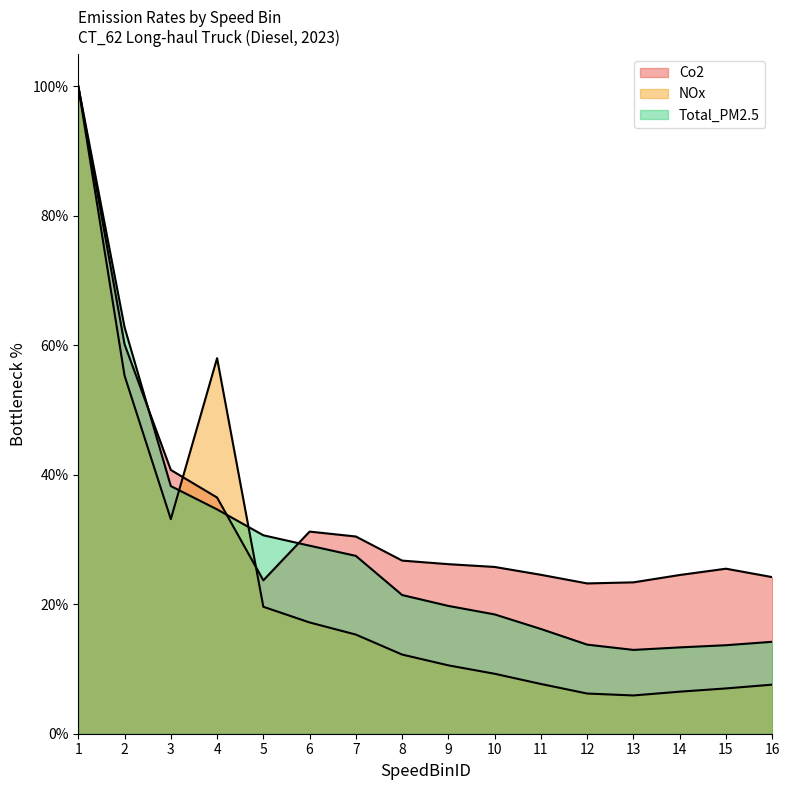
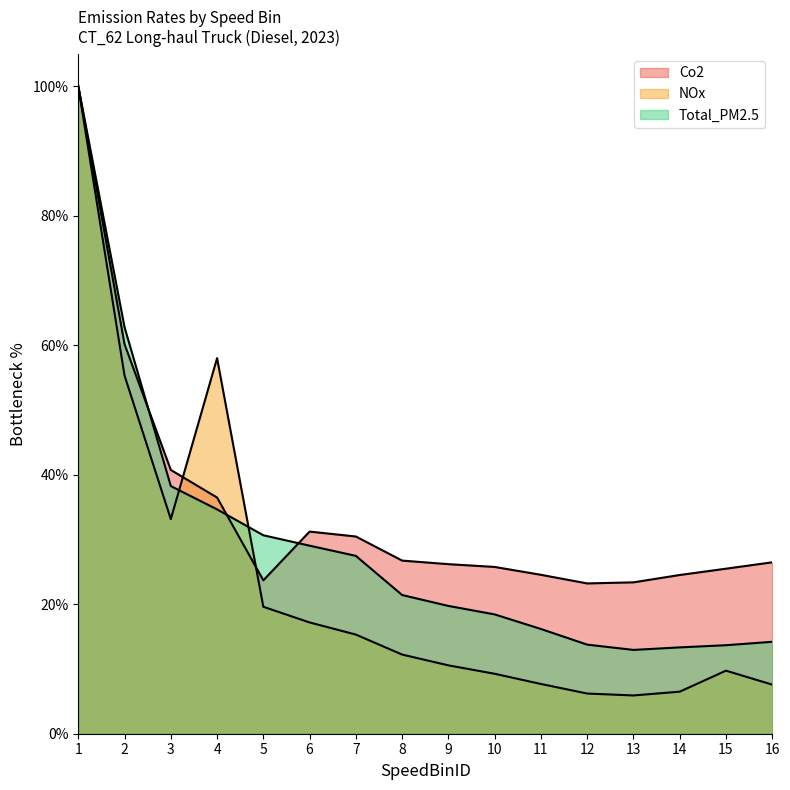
NOx, 15: 7% -> 10%
Co2, 16: 24% -> 26%
